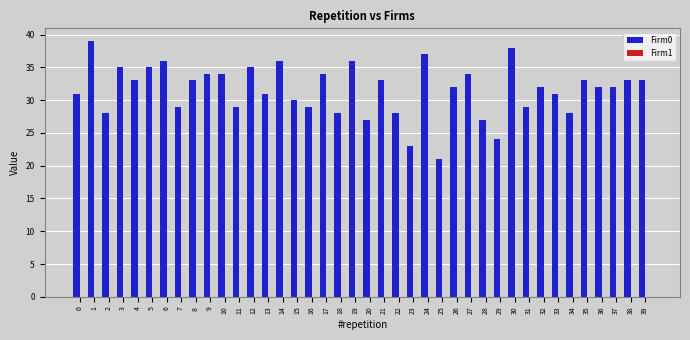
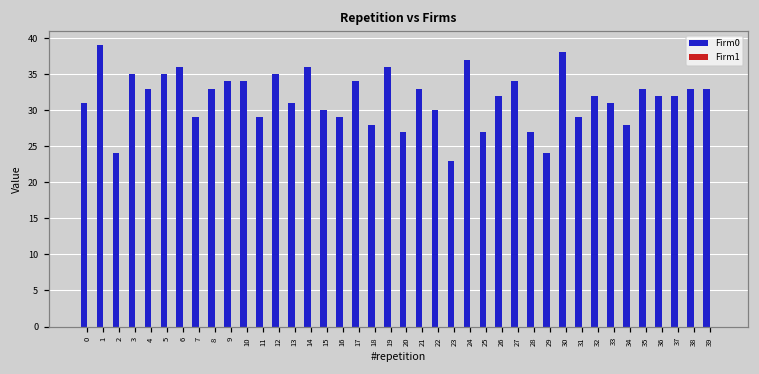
Firm0, 2: 28 -> 24
Firm0, 22: 28 -> 30
Firm0, 25: 21 -> 27
